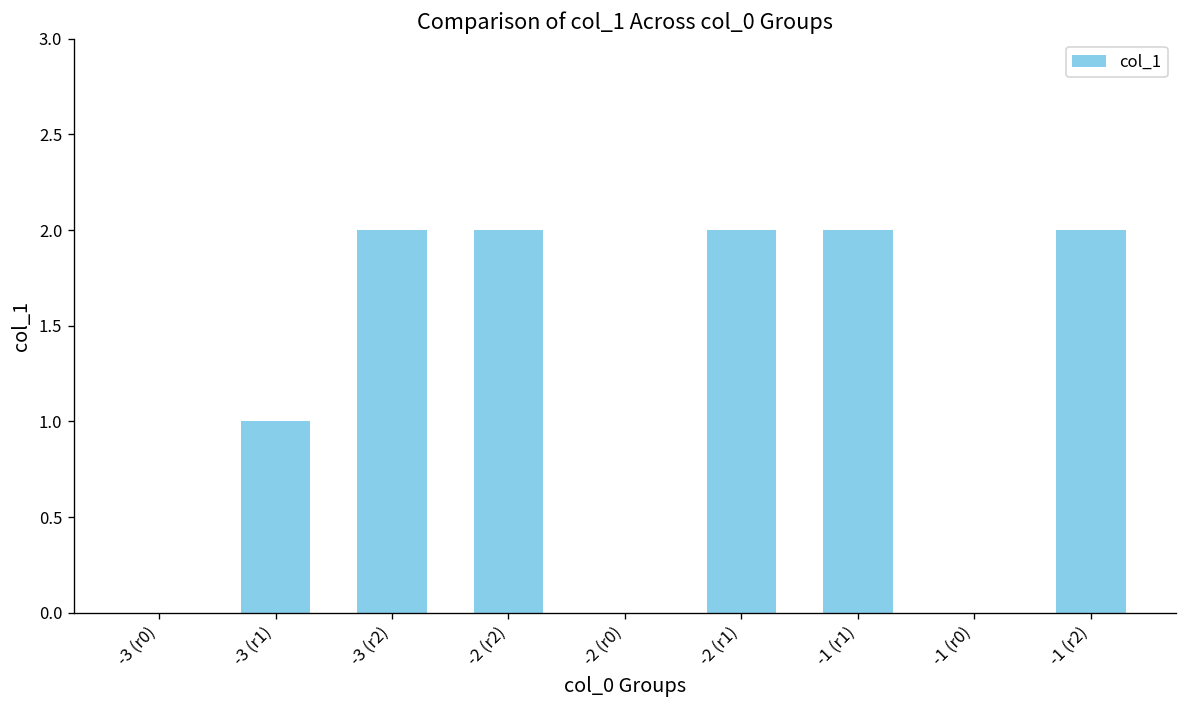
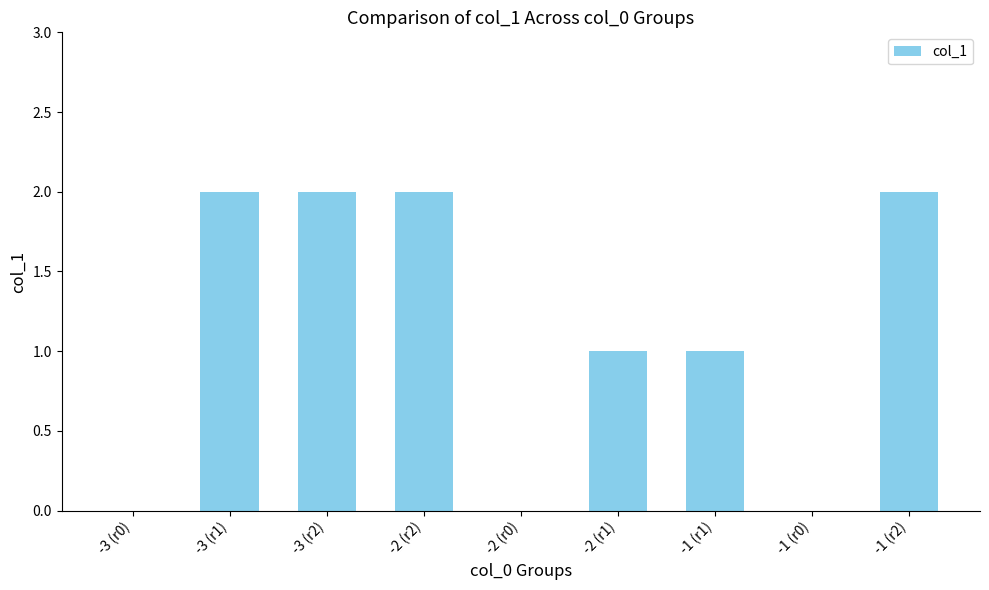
-3 (r1): 1 -> 2
-2 (r1): 2 -> 1
-1 (r1): 2 -> 1
